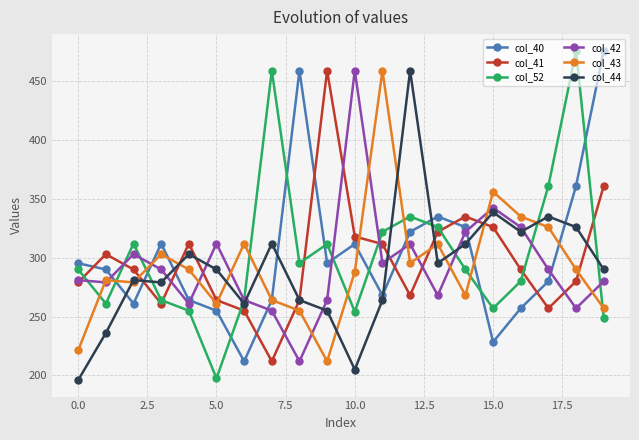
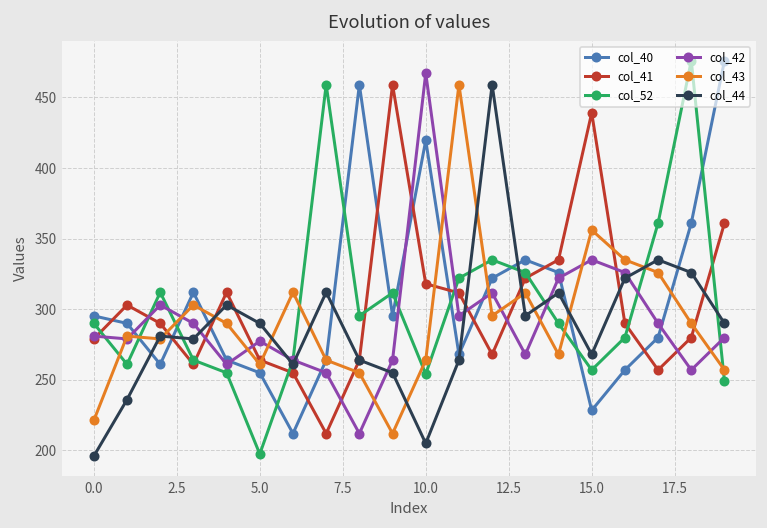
col_42, 5.0: 312 -> 277
col_40, 10.0: 312 -> 420
col_42, 10.0: 459 -> 467
col_43, 10.0: 288 -> 264
col_41, 15.0: 326 -> 439
col_42, 15.0: 342 -> 335
col_44, 15.0: 339 -> 268
